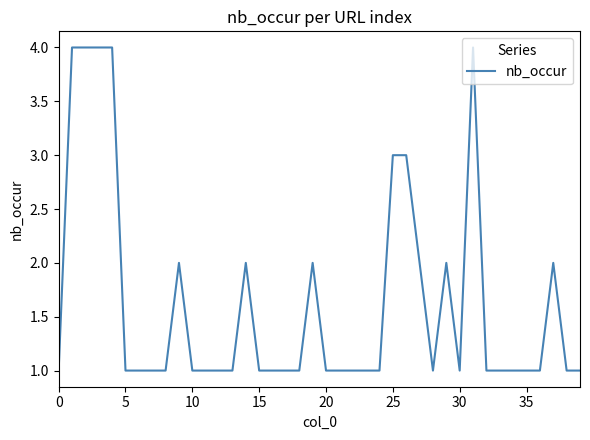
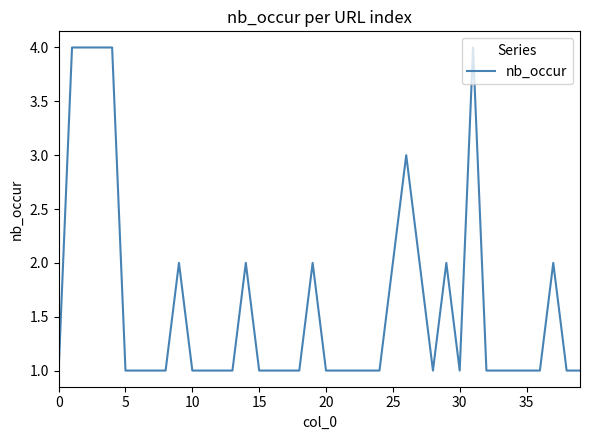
25: 3 -> 2
